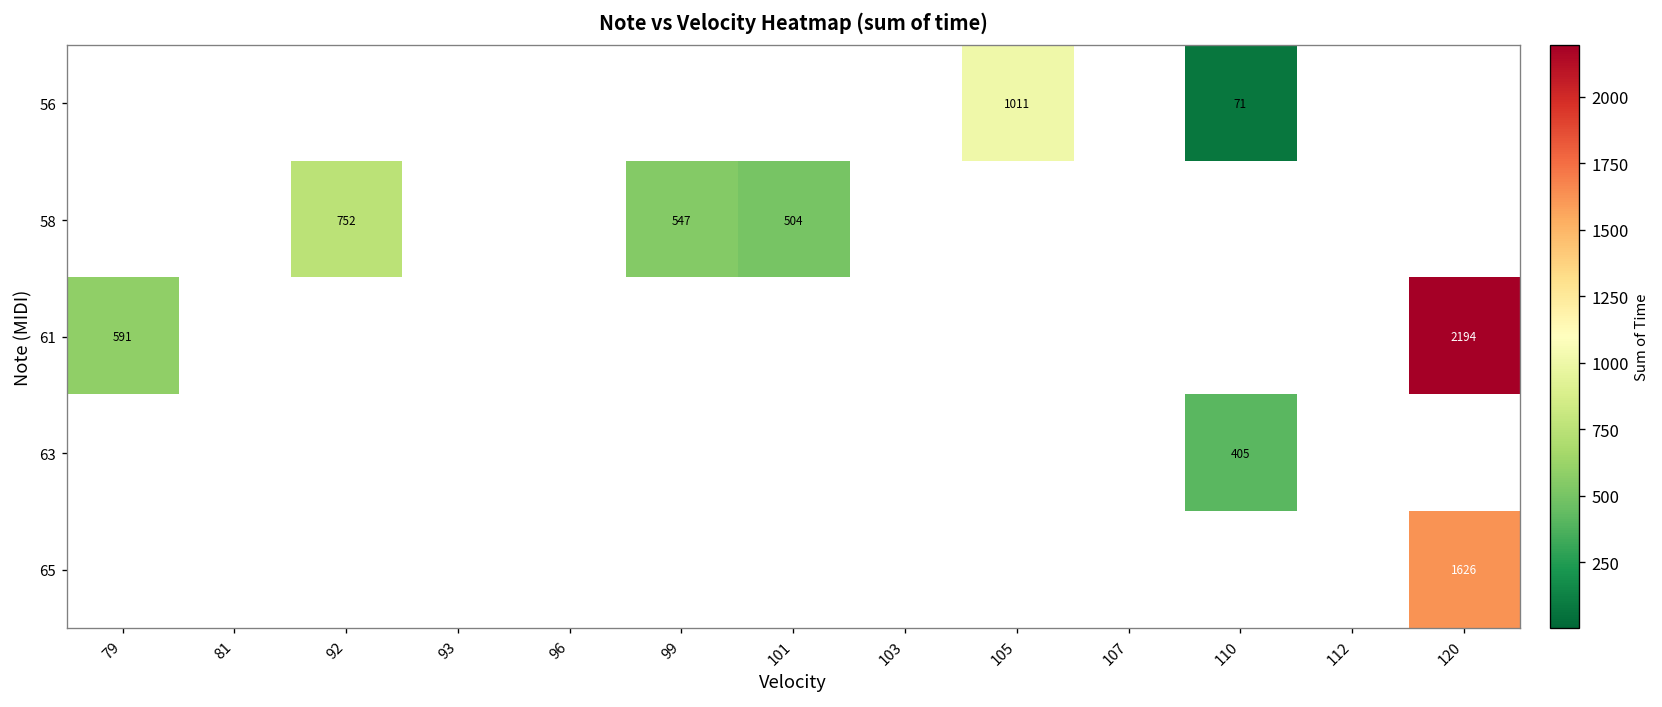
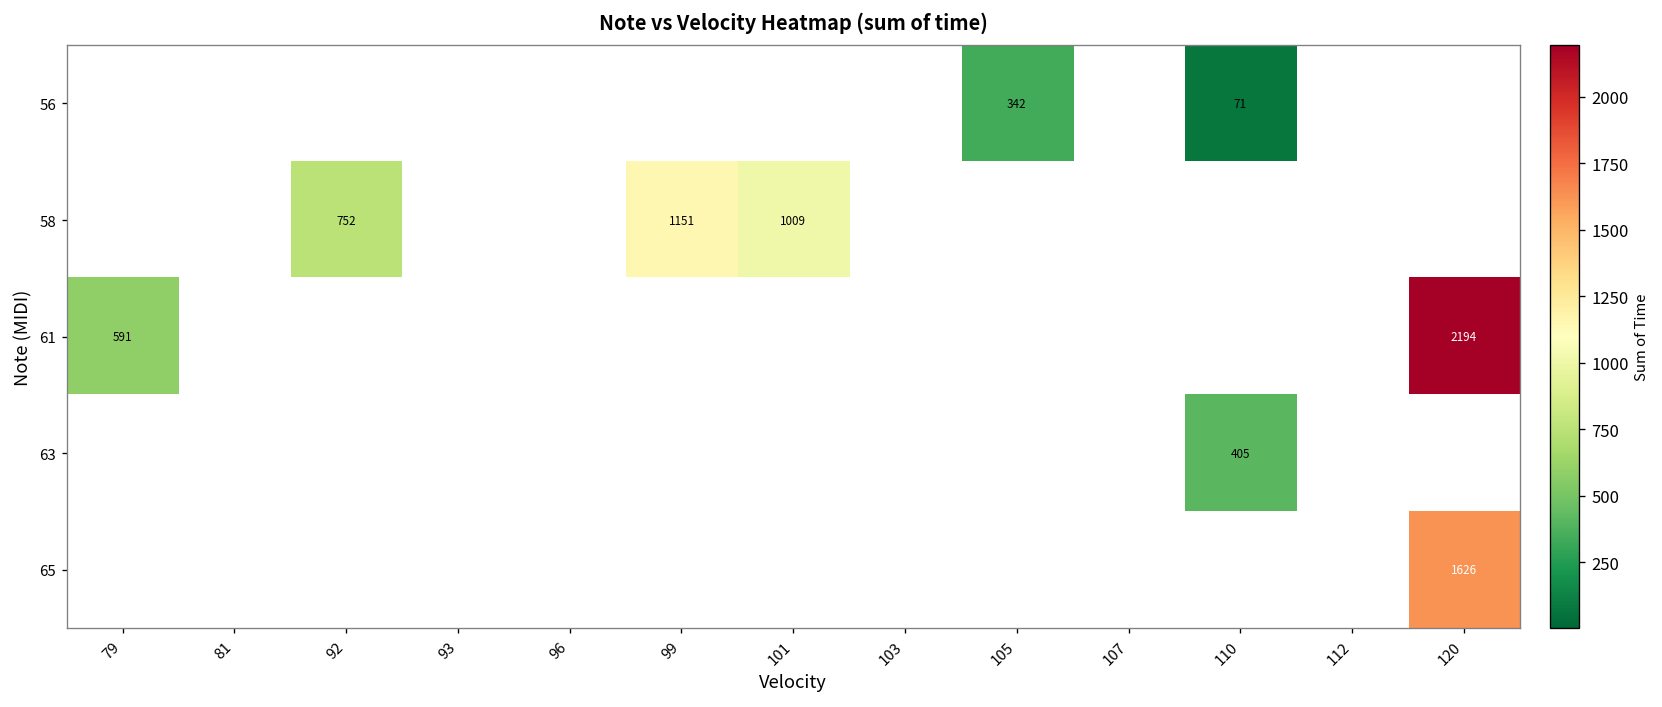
56, 105: 1011 -> 342
58, 99: 547 -> 1151
58, 101: 504 -> 1009
